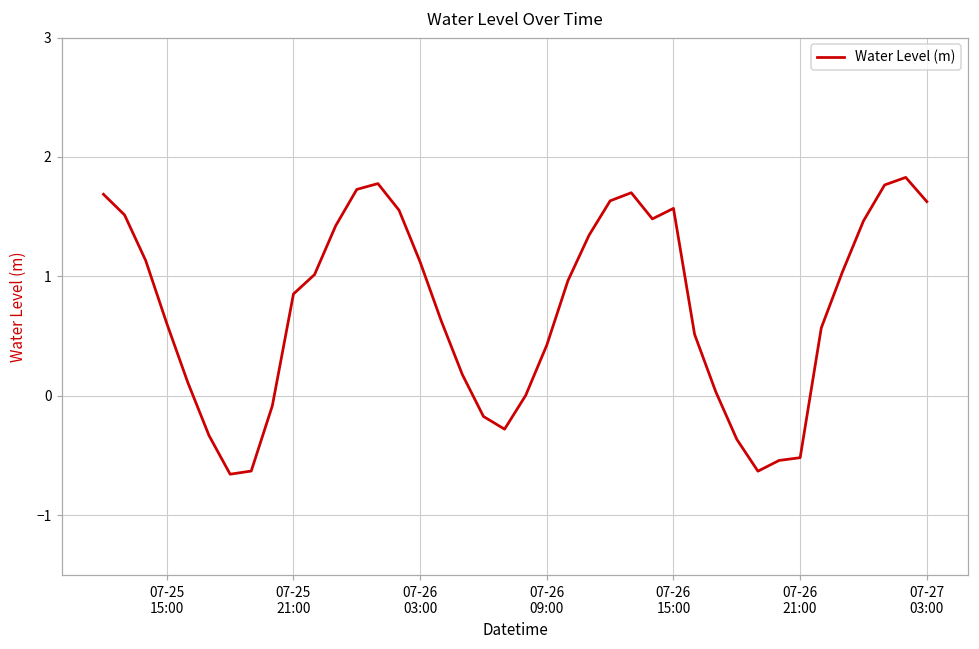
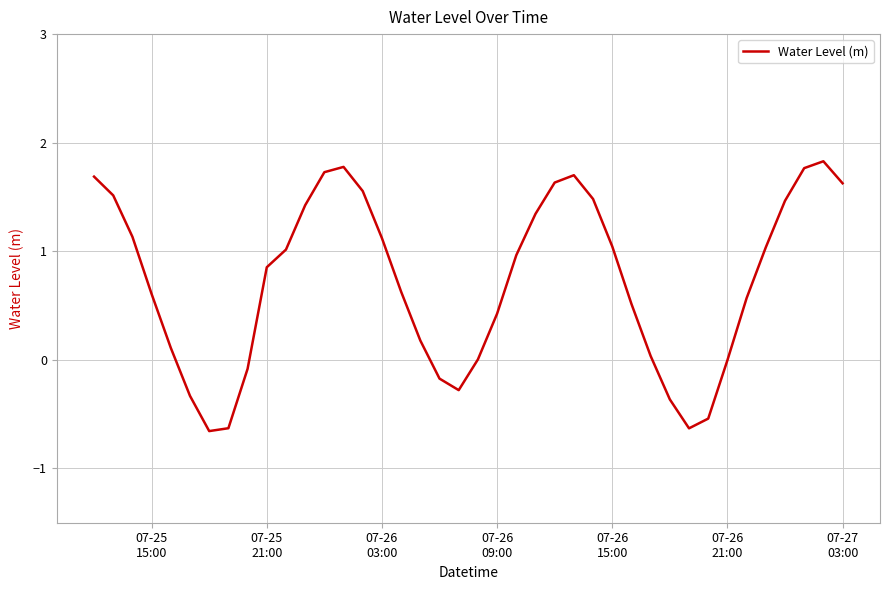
07-26 15:00: 1.57 -> 1.04
07-26 21:00: -0.52 -> 0.00
